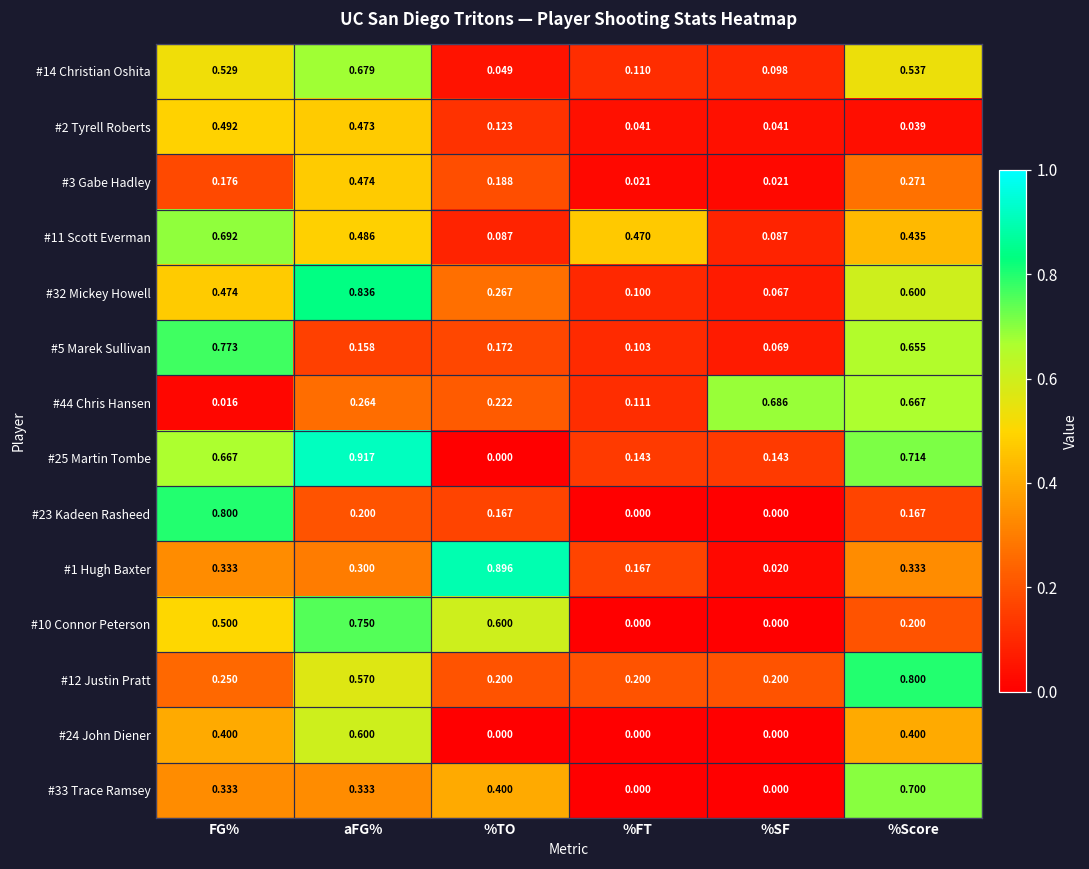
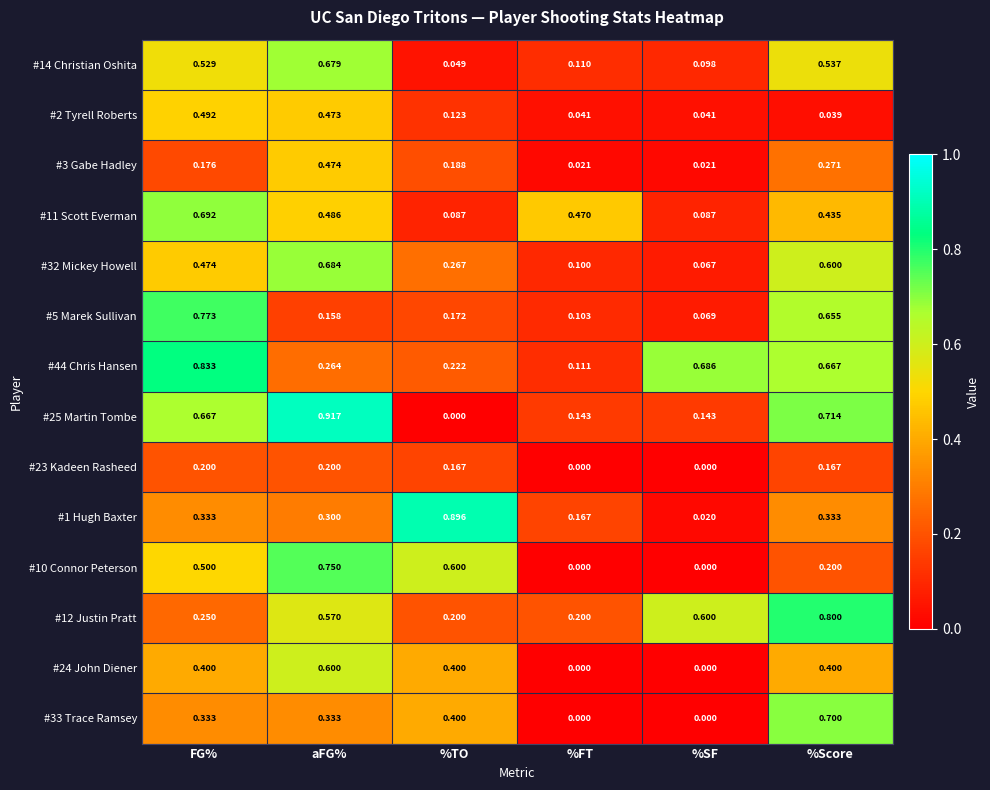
#32 Mickey Howell, aFG%: 0.836 -> 0.684
#44 Chris Hansen, FG%: 0.016 -> 0.833
#23 Kadeen Rasheed, FG%: 0.800 -> 0.200
#12 Justin Pratt, %SF: 0.200 -> 0.600
#24 John Diener, %TO: 0.000 -> 0.400
